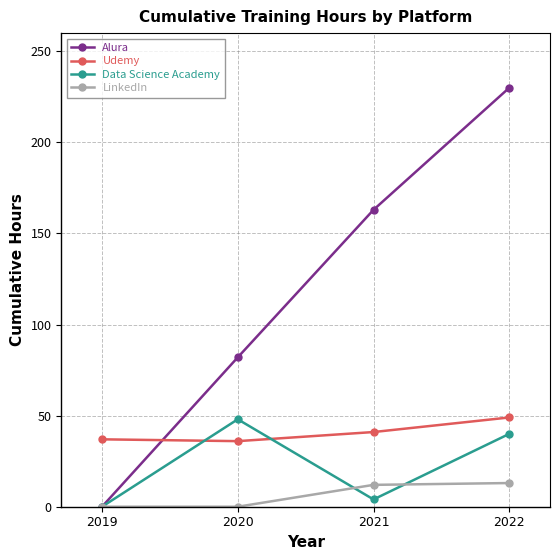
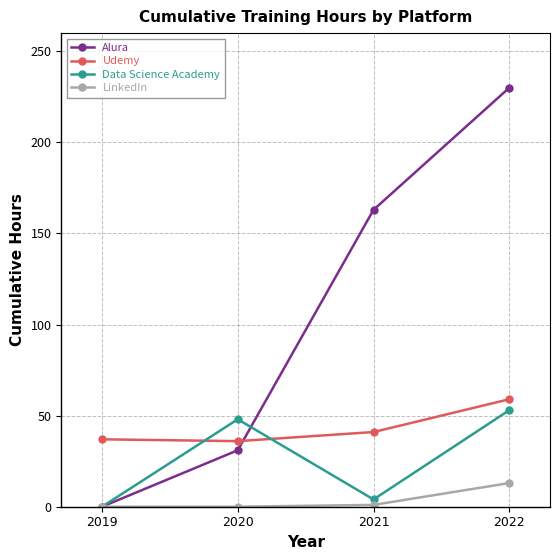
Alura, 2020: 82 -> 31
LinkedIn, 2021: 12 -> 1
Udemy, 2022: 49 -> 59
Data Science Academy, 2022: 40 -> 53
